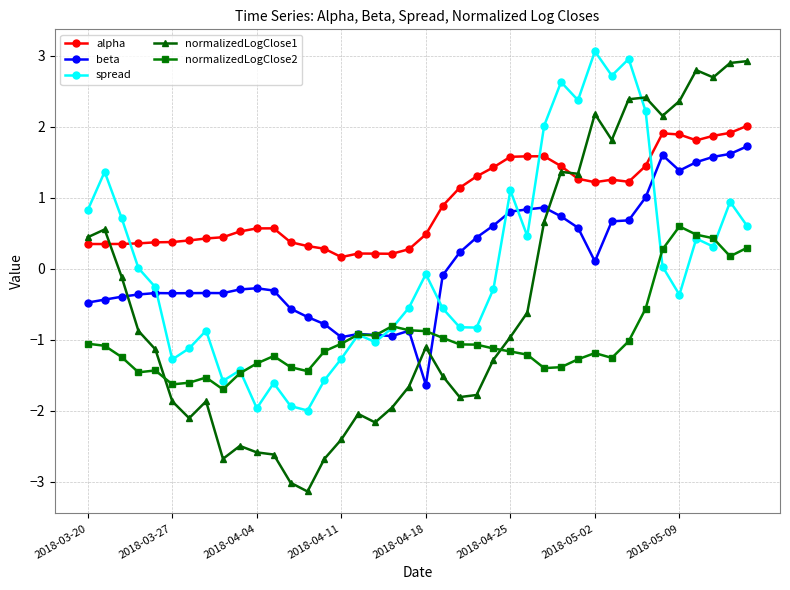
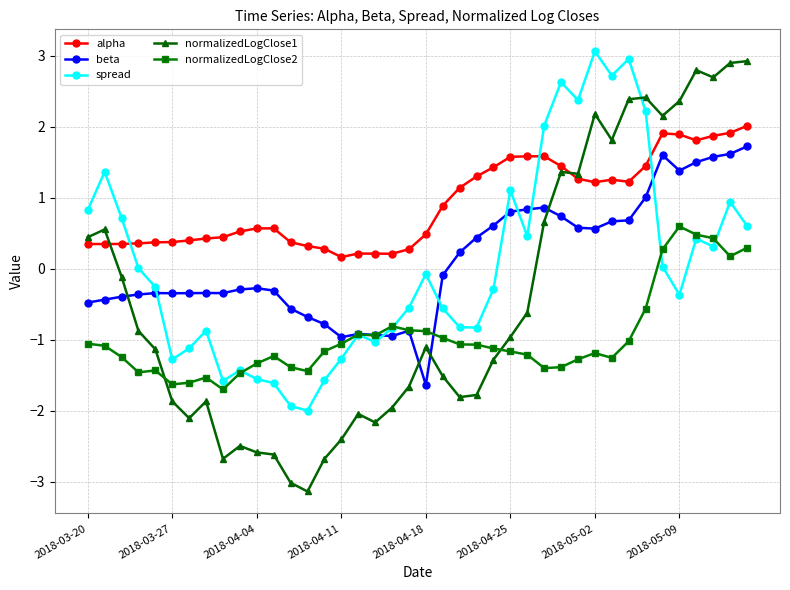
spread, 2018-04-04: -2.0 -> -1.6
beta, 2018-05-02: 0.1 -> 0.6
